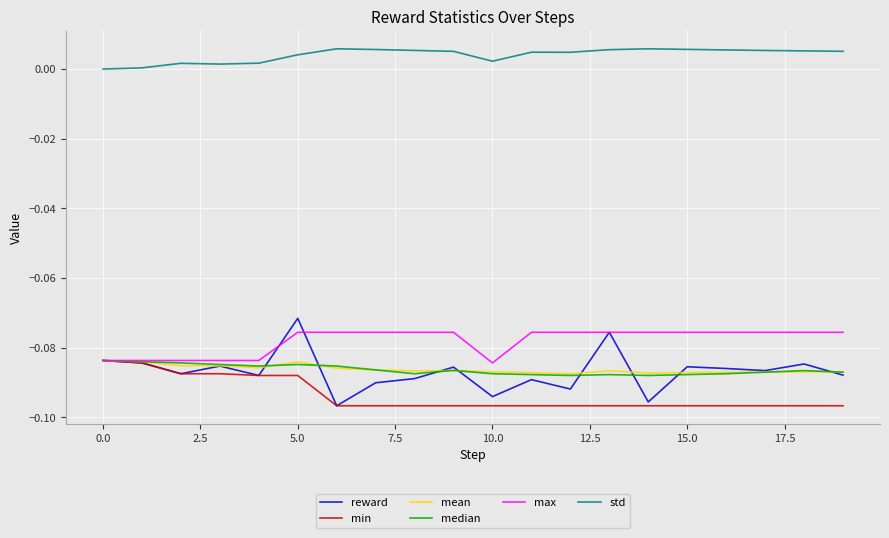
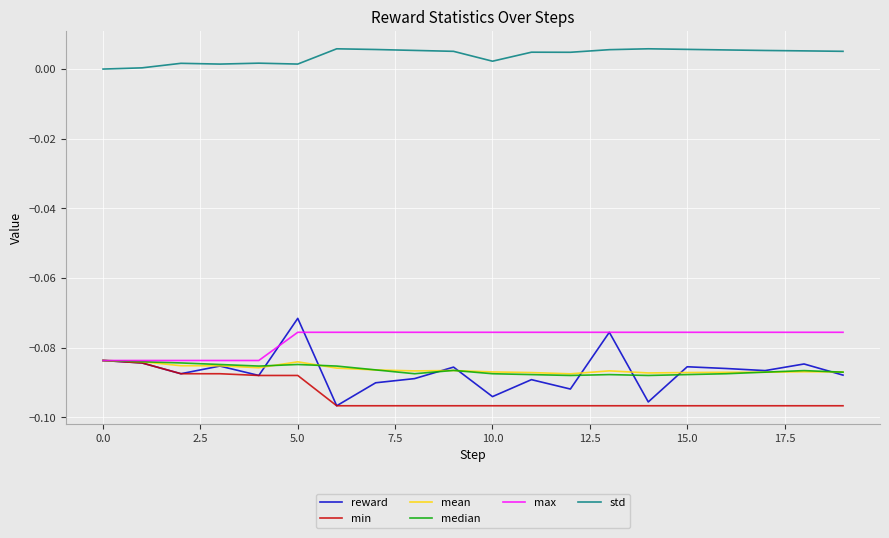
std, 5.0: 0.004 -> 0.001
max, 10.0: -0.084 -> -0.076
